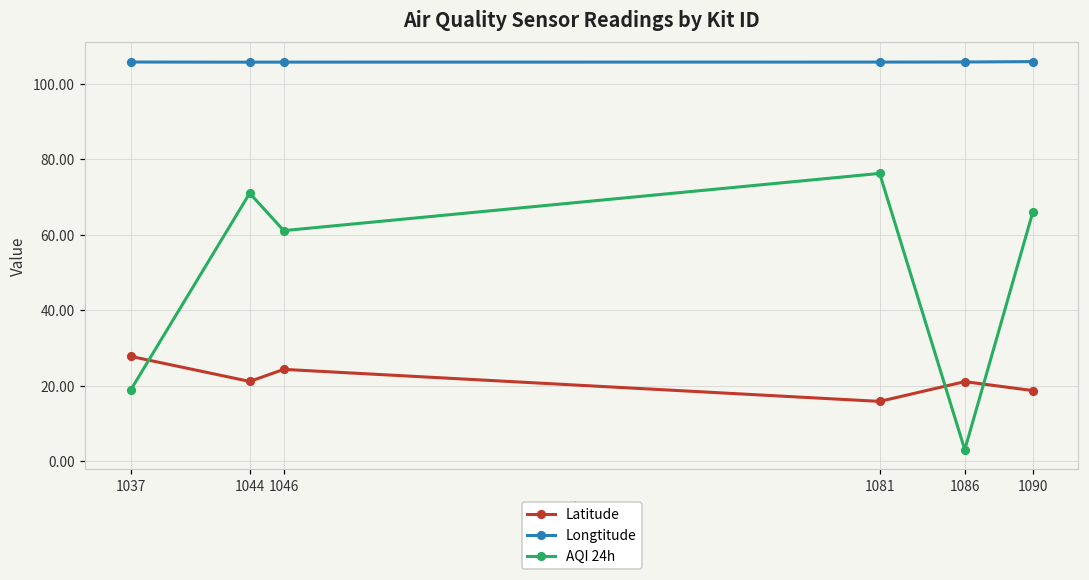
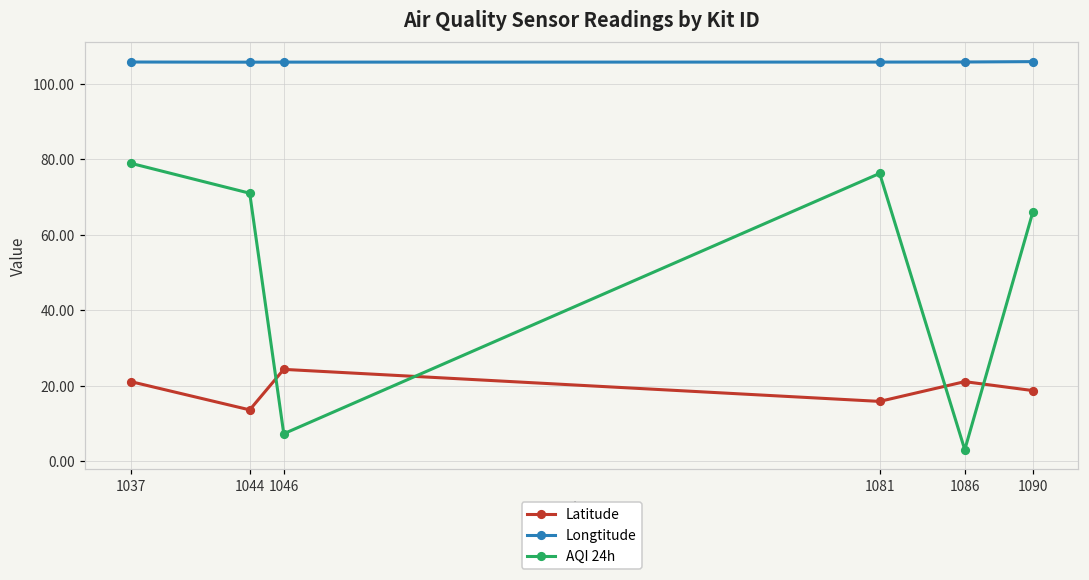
Latitude, 1037: 28 -> 21
AQI 24h, 1037: 19 -> 79
Latitude, 1044: 21 -> 14
AQI 24h, 1046: 61 -> 7
